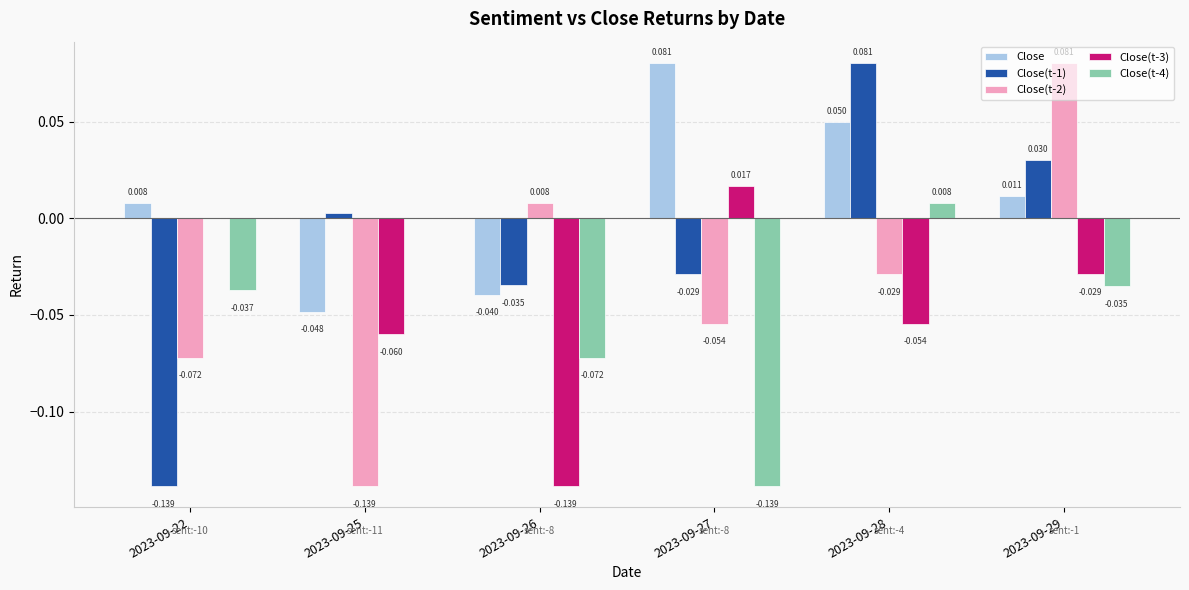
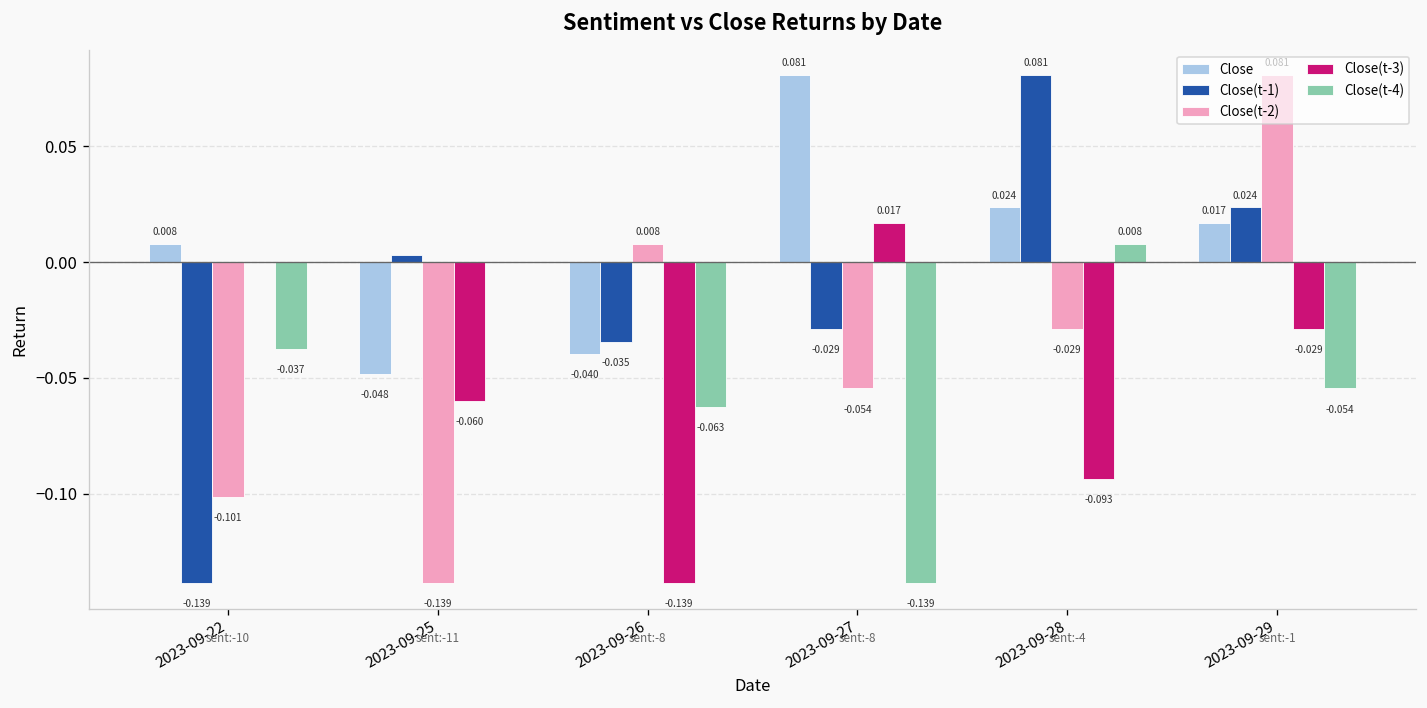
Close(t-2), 2023-09-22: -0.072 -> -0.101
Close(t-4), 2023-09-26: -0.072 -> -0.063
Close, 2023-09-28: 0.050 -> 0.024
Close(t-3), 2023-09-28: -0.054 -> -0.093
Close, 2023-09-29: 0.011 -> 0.017
Close(t-1), 2023-09-29: 0.030 -> 0.024
Close(t-4), 2023-09-29: -0.035 -> -0.054
